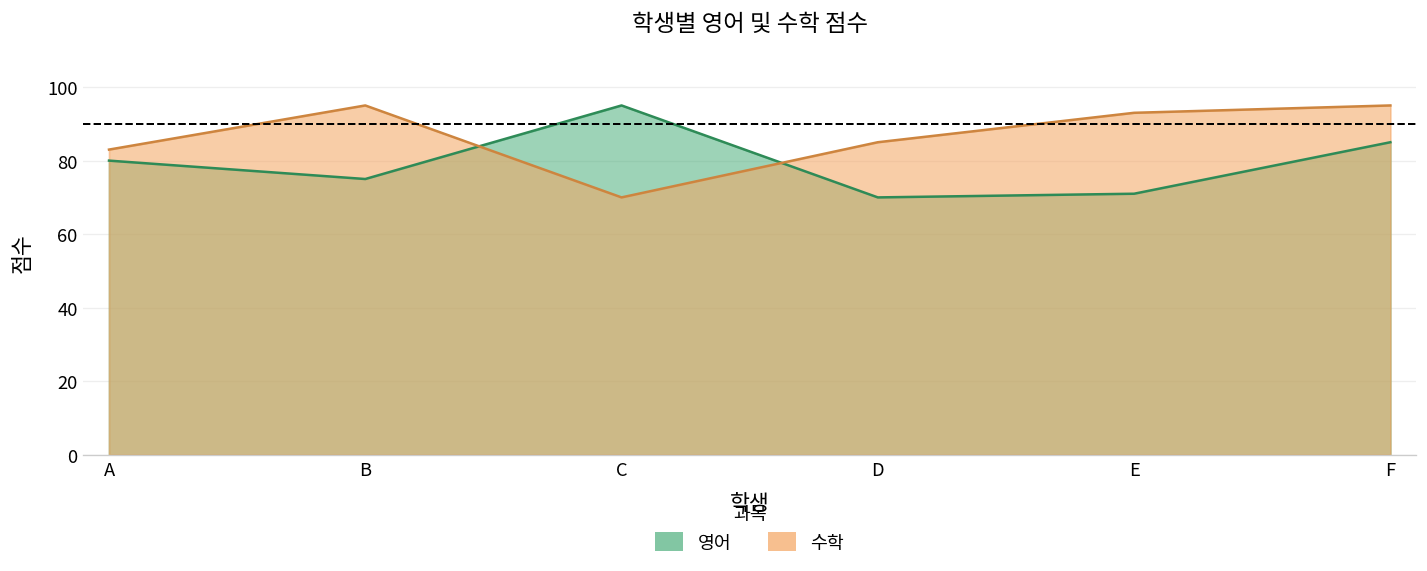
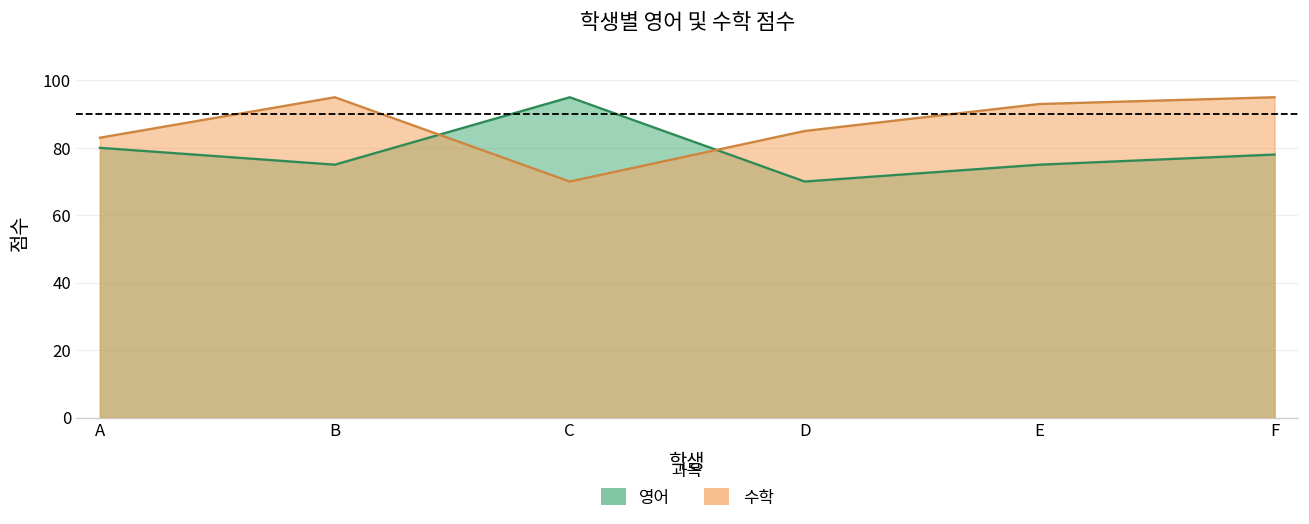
영어, E: 71 -> 75
영어, F: 85 -> 78
